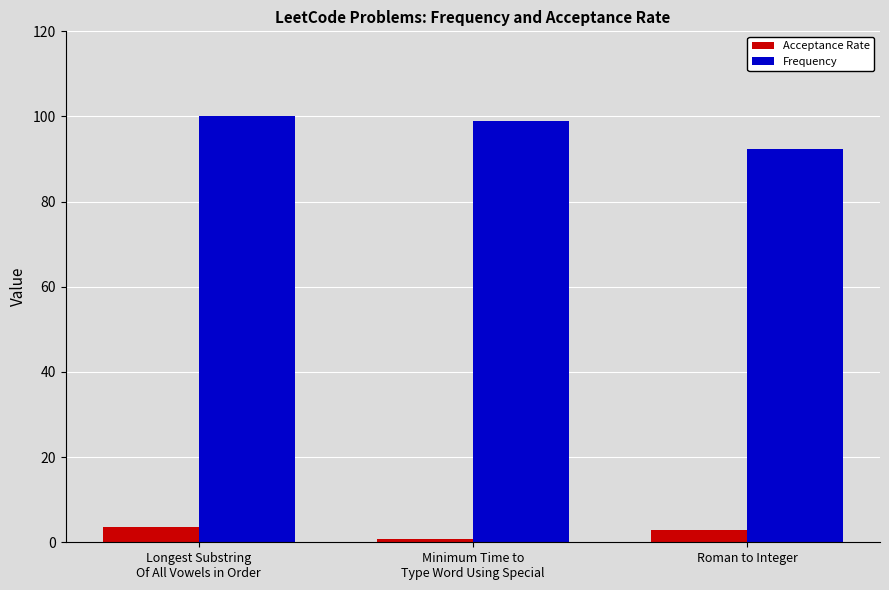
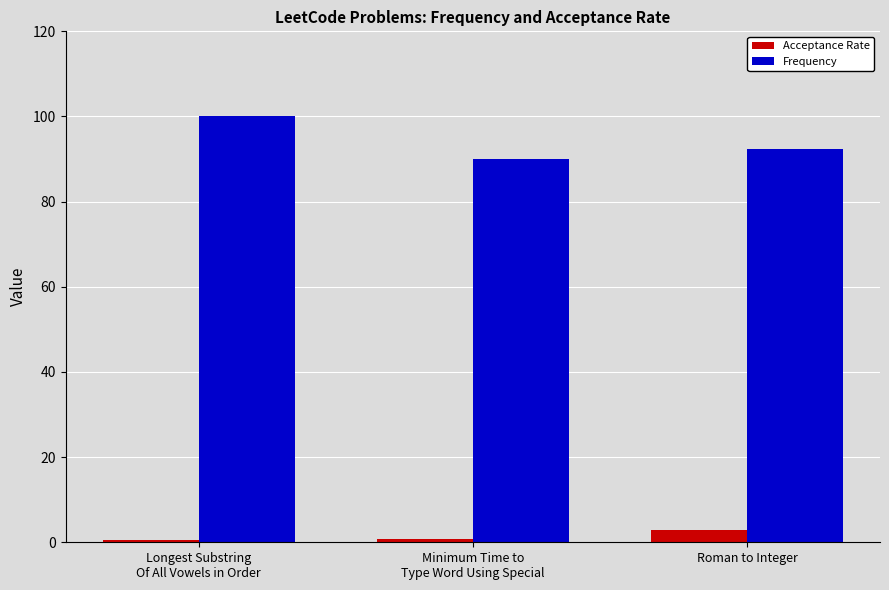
Acceptance Rate, Longest Substring Of All Vowels in Order: 4 -> 1
Frequency, Minimum Time to Type Word Using Special: 99 -> 90
